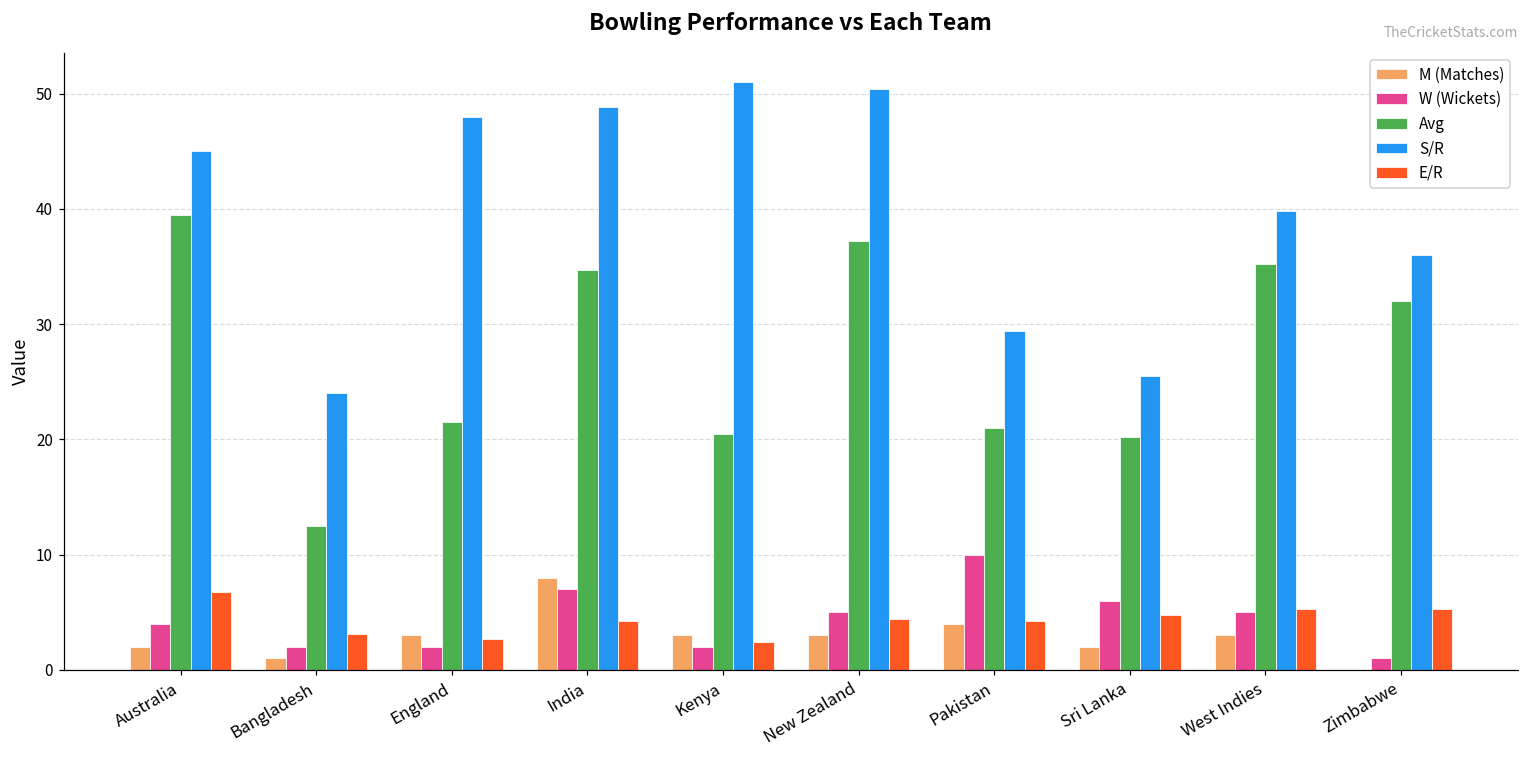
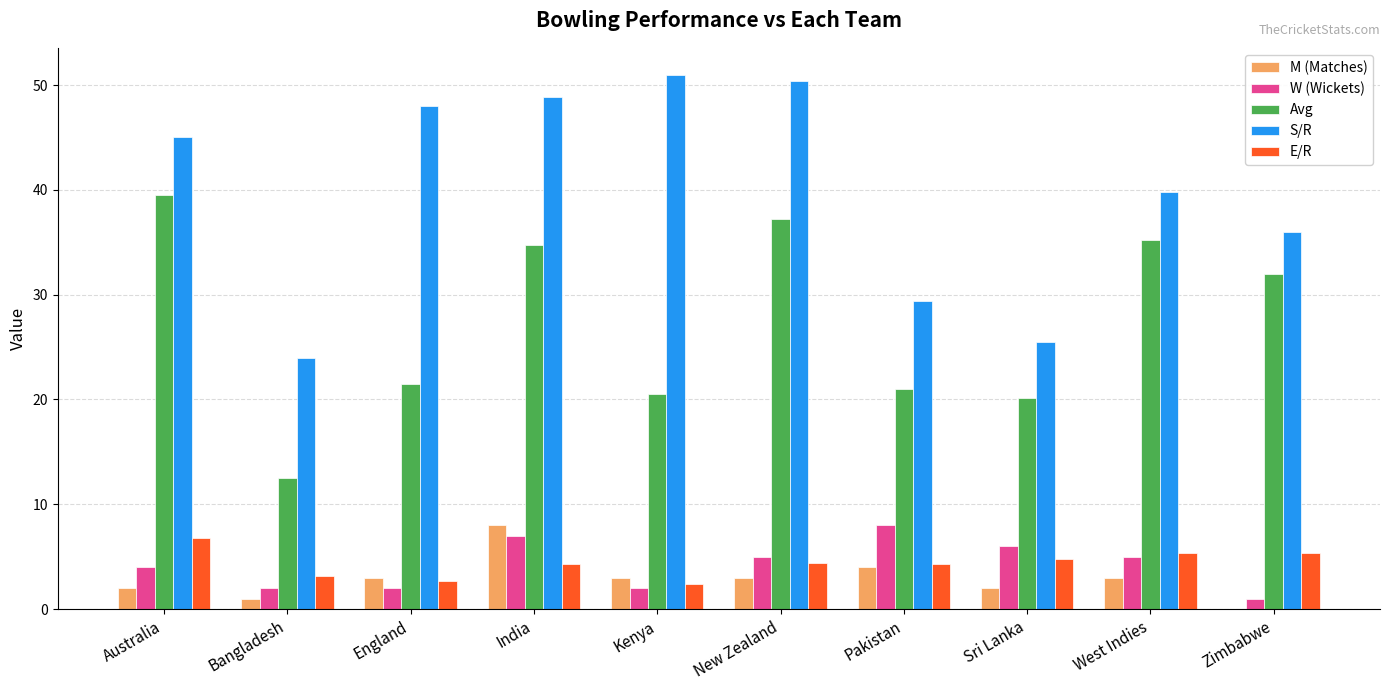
W (Wickets), Pakistan: 10 -> 8
